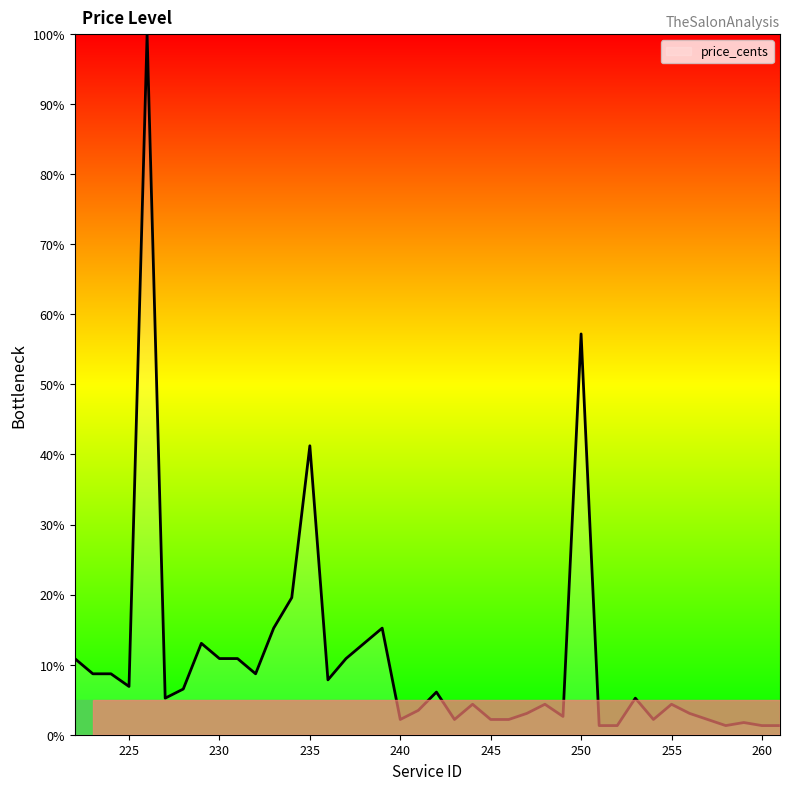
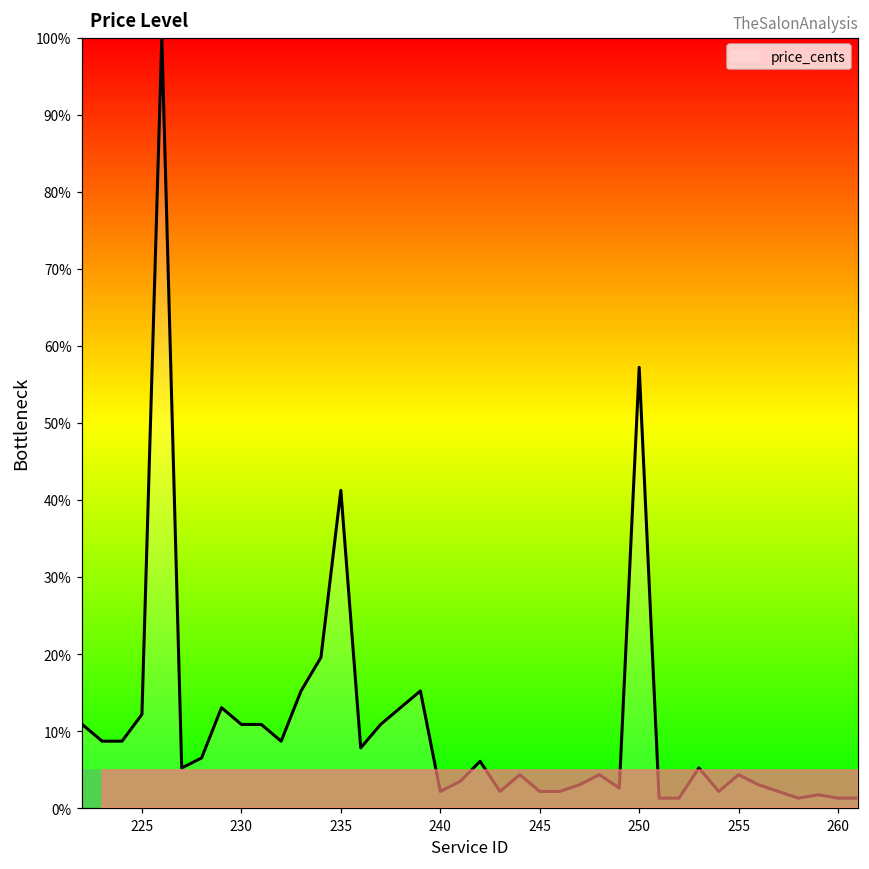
225: 7% -> 12%
